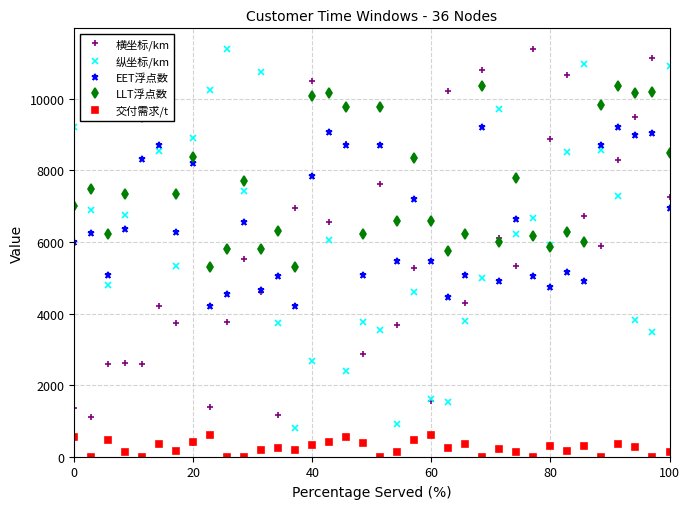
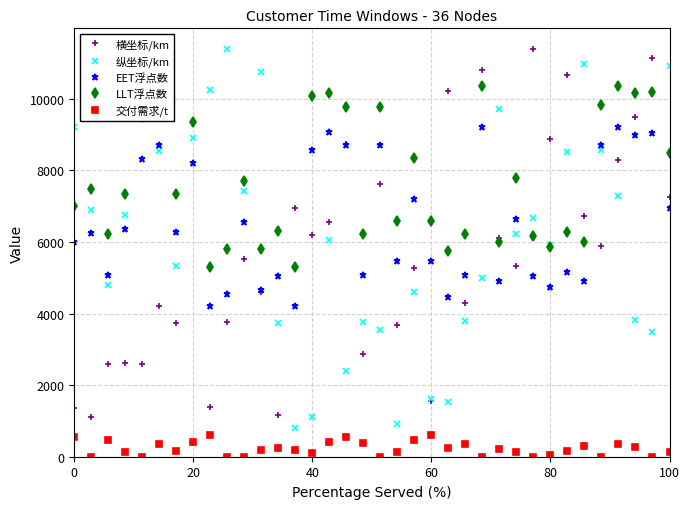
LLT浮点数, 20: 8400 -> 9300
横坐标/km, 40: 10500 -> 6200
纵坐标/km, 40: 2700 -> 1100
EET浮点数, 40: 7800 -> 8600
交付需求/t, 40: 300 -> 100
交付需求/t, 80: 300 -> 100
